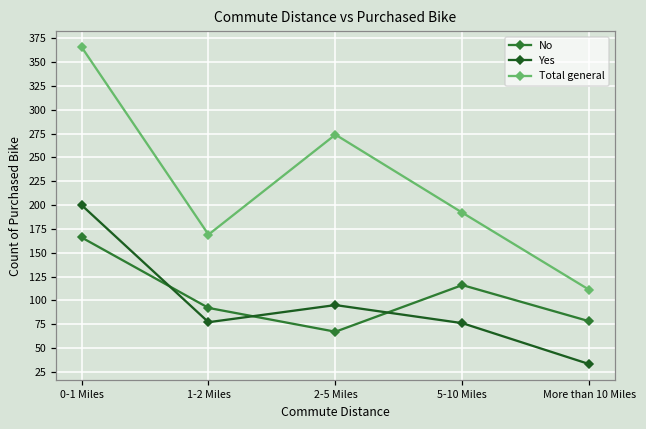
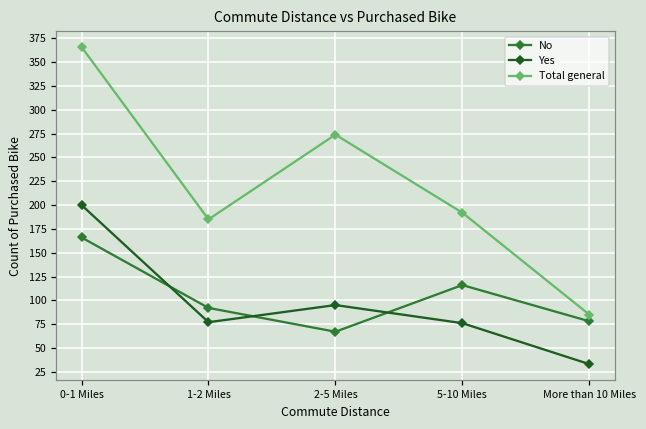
Total general, 1-2 Miles: 170 -> 190
Total general, More than 10 Miles: 110 -> 90
